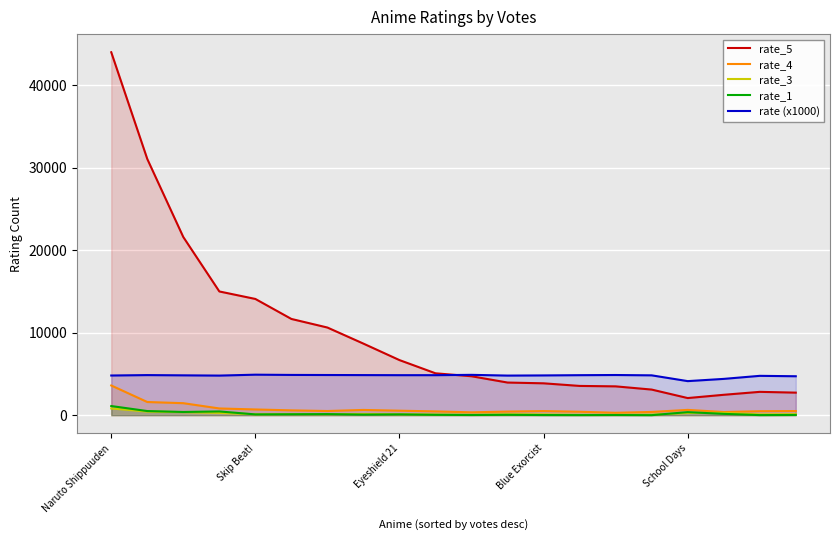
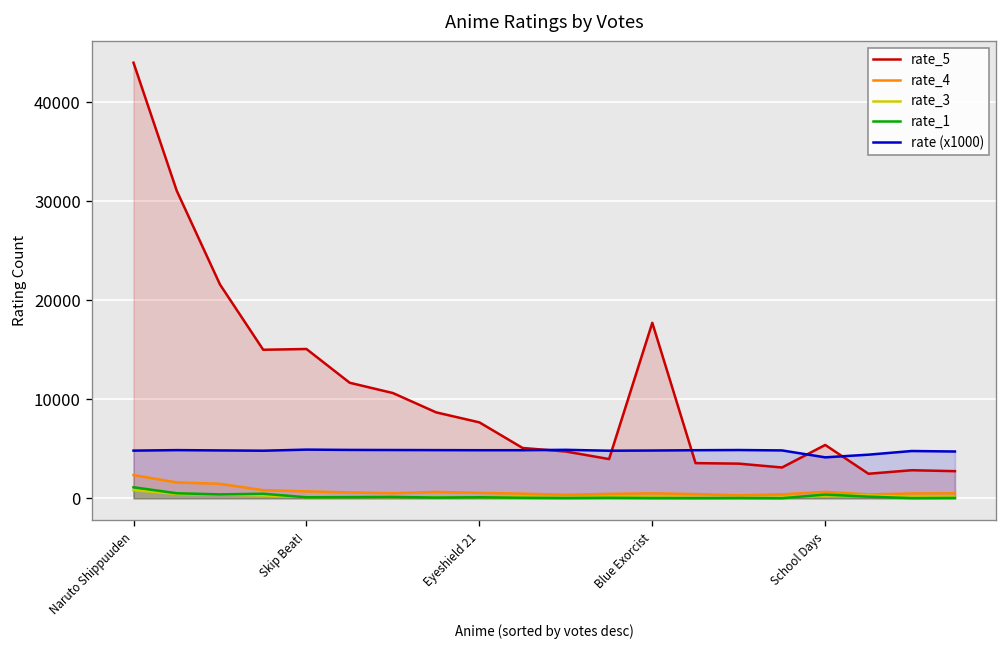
rate_4, Naruto Shippuuden: 4000 -> 2000
rate_5, Skip Beat!: 14000 -> 15000
rate_5, Eyeshield 21: 7000 -> 8000
rate_5, Blue Exorcist: 4000 -> 18000
rate_5, School Days: 2000 -> 5000
